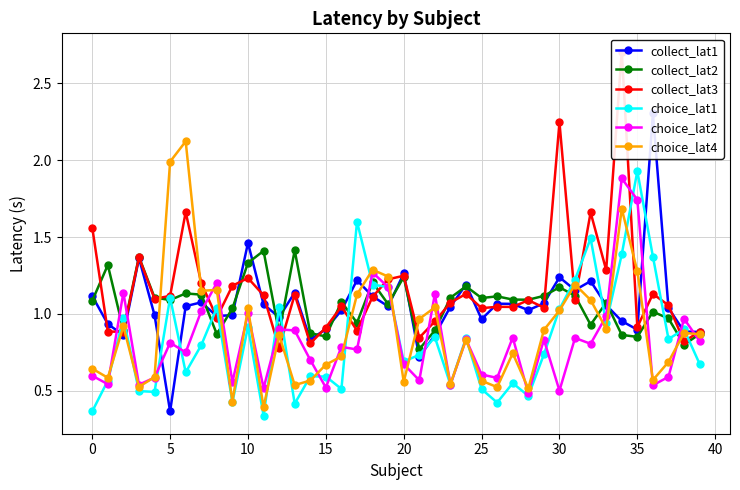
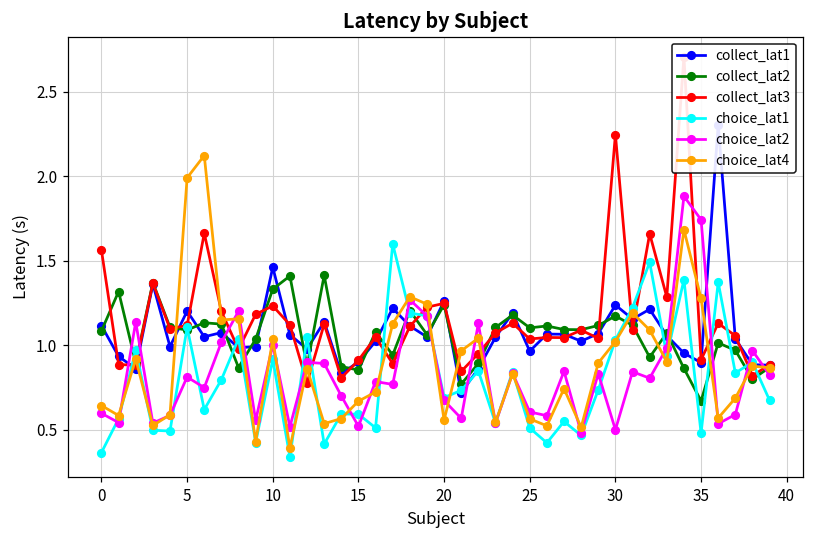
collect_lat1, 5: 0.37 -> 1.20
collect_lat2, 35: 0.85 -> 0.67
choice_lat1, 35: 1.93 -> 0.48
